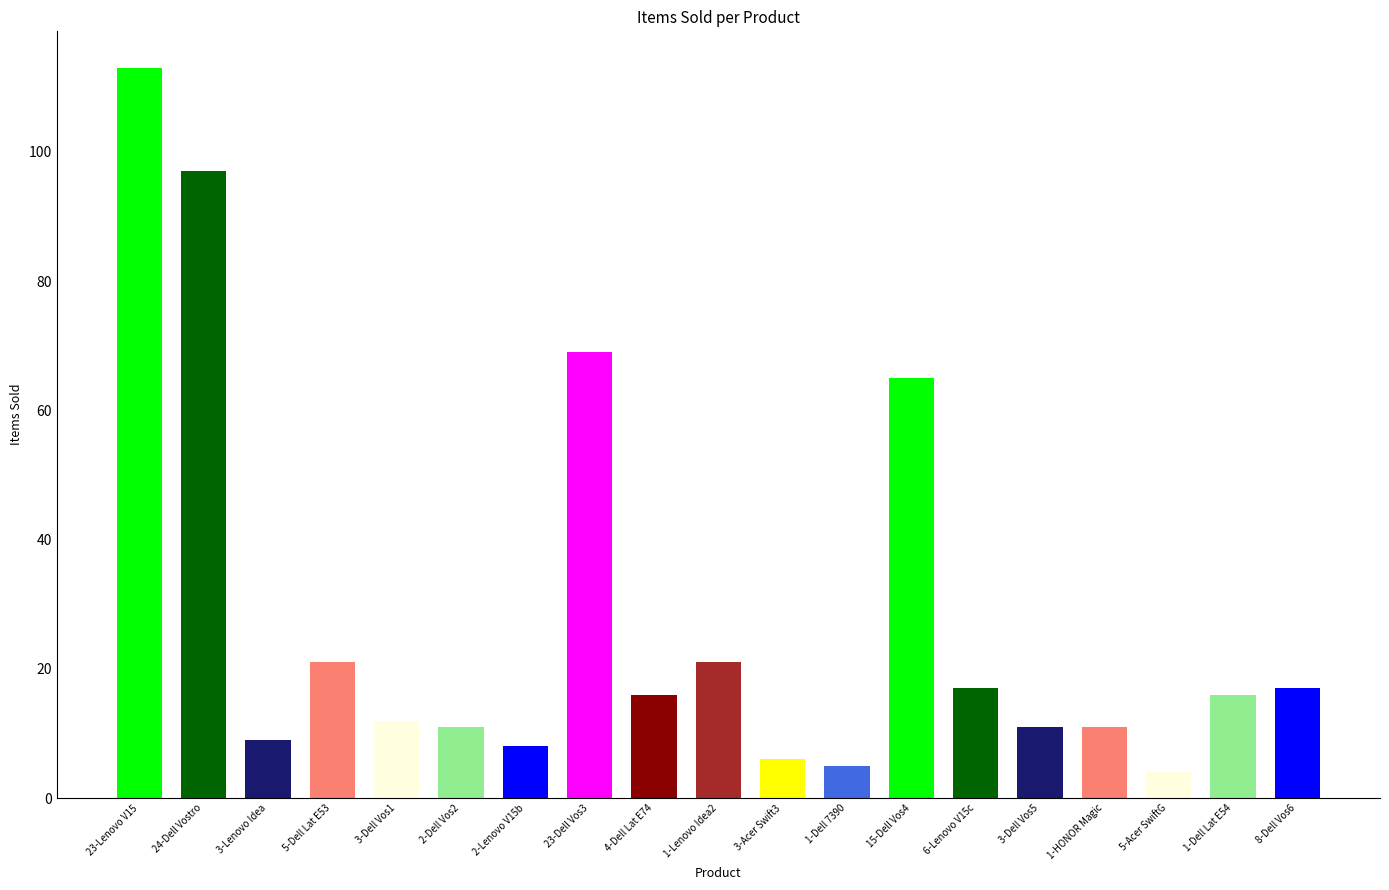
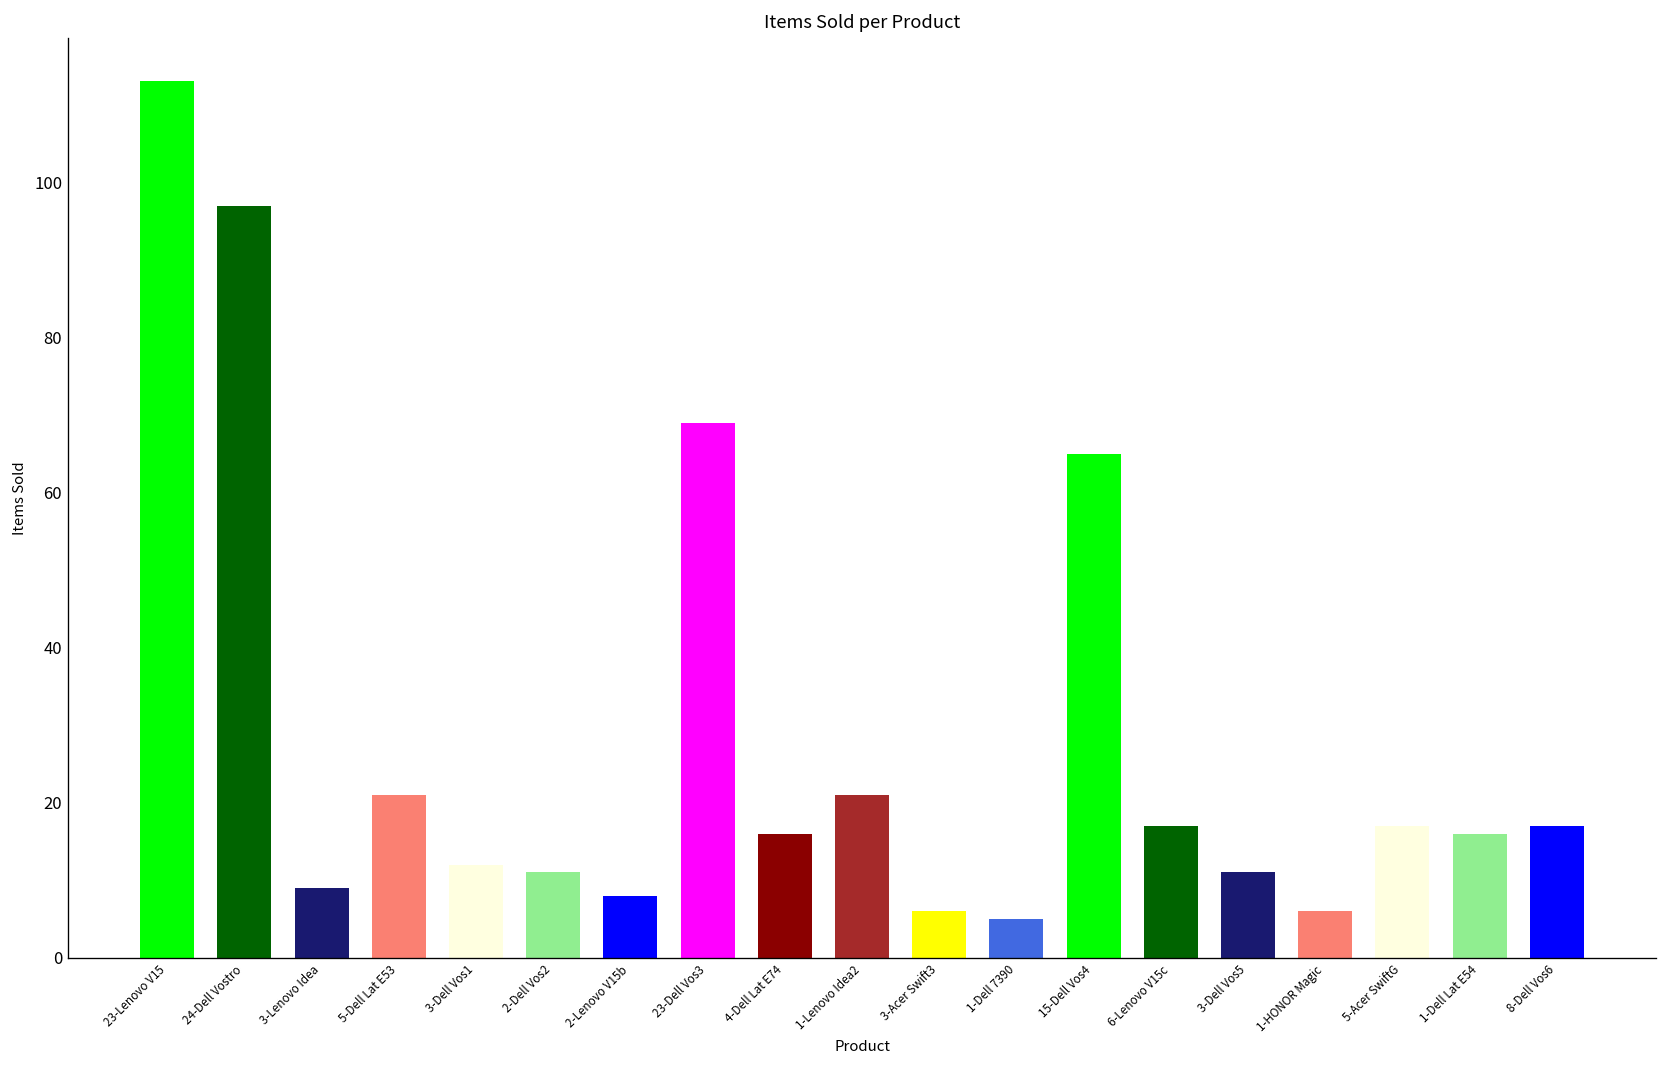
1-HONOR Magic: 11 -> 6
5-Acer SwiftG: 4 -> 17
